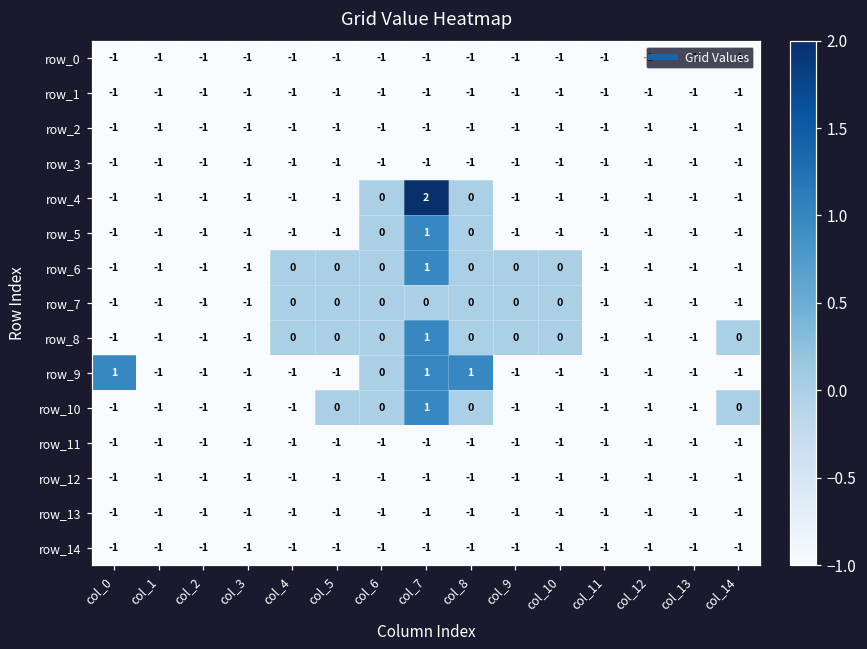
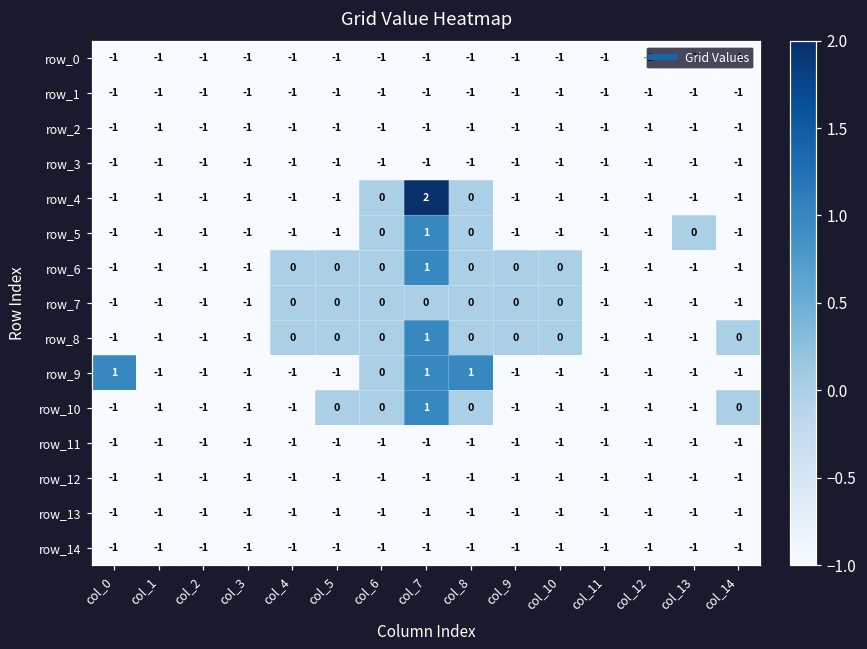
row_5, col_13: -1 -> 0
